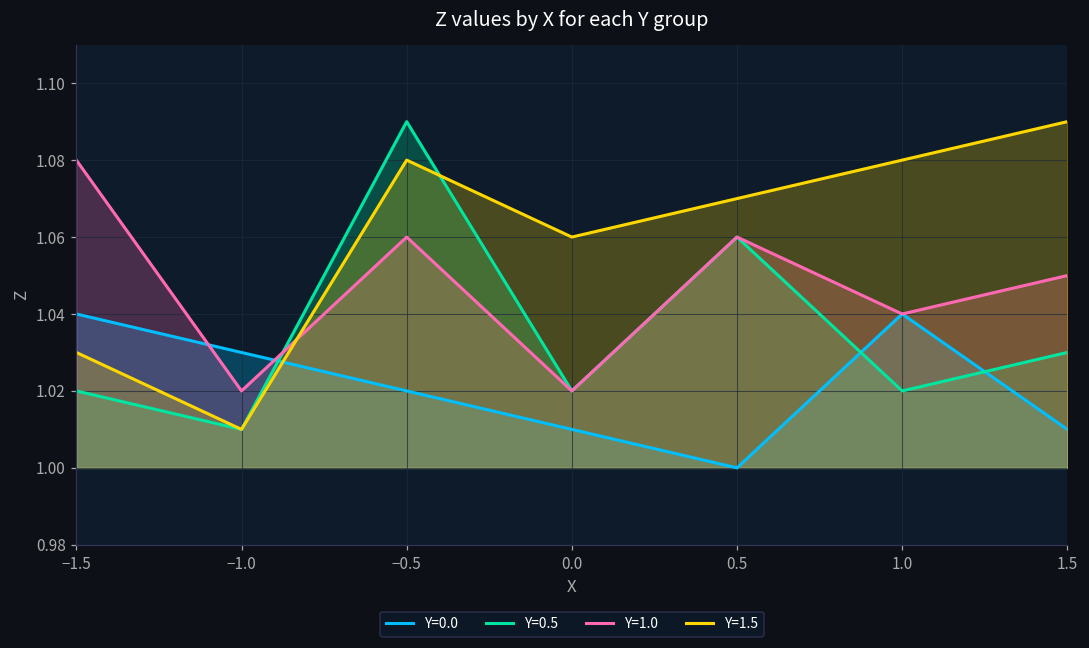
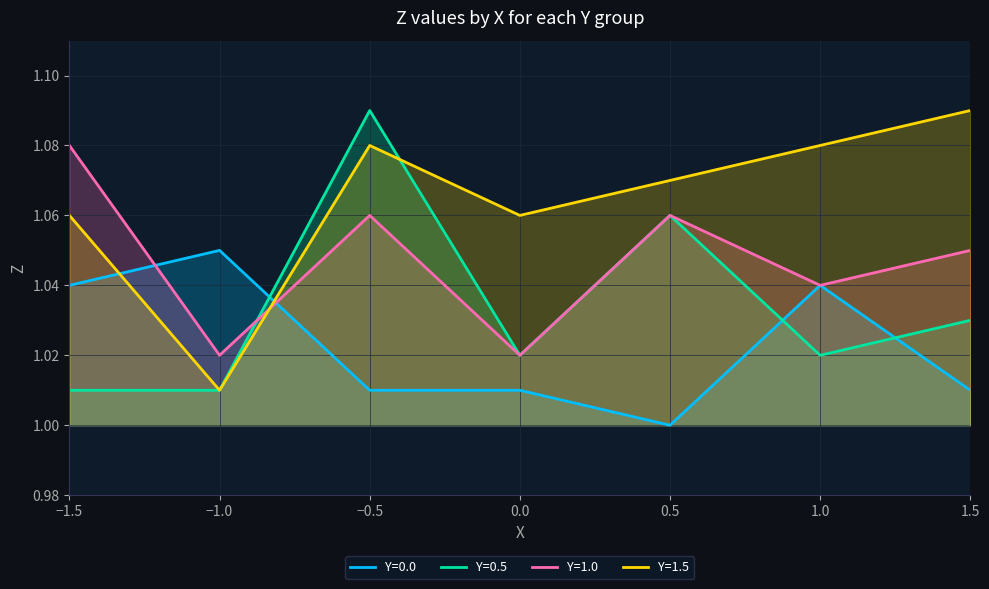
Y=0.5, −1.5: 1.02 -> 1.01
Y=1.5, −1.5: 1.03 -> 1.06
Y=0.0, −1.0: 1.03 -> 1.05
Y=0.0, −0.5: 1.02 -> 1.01
